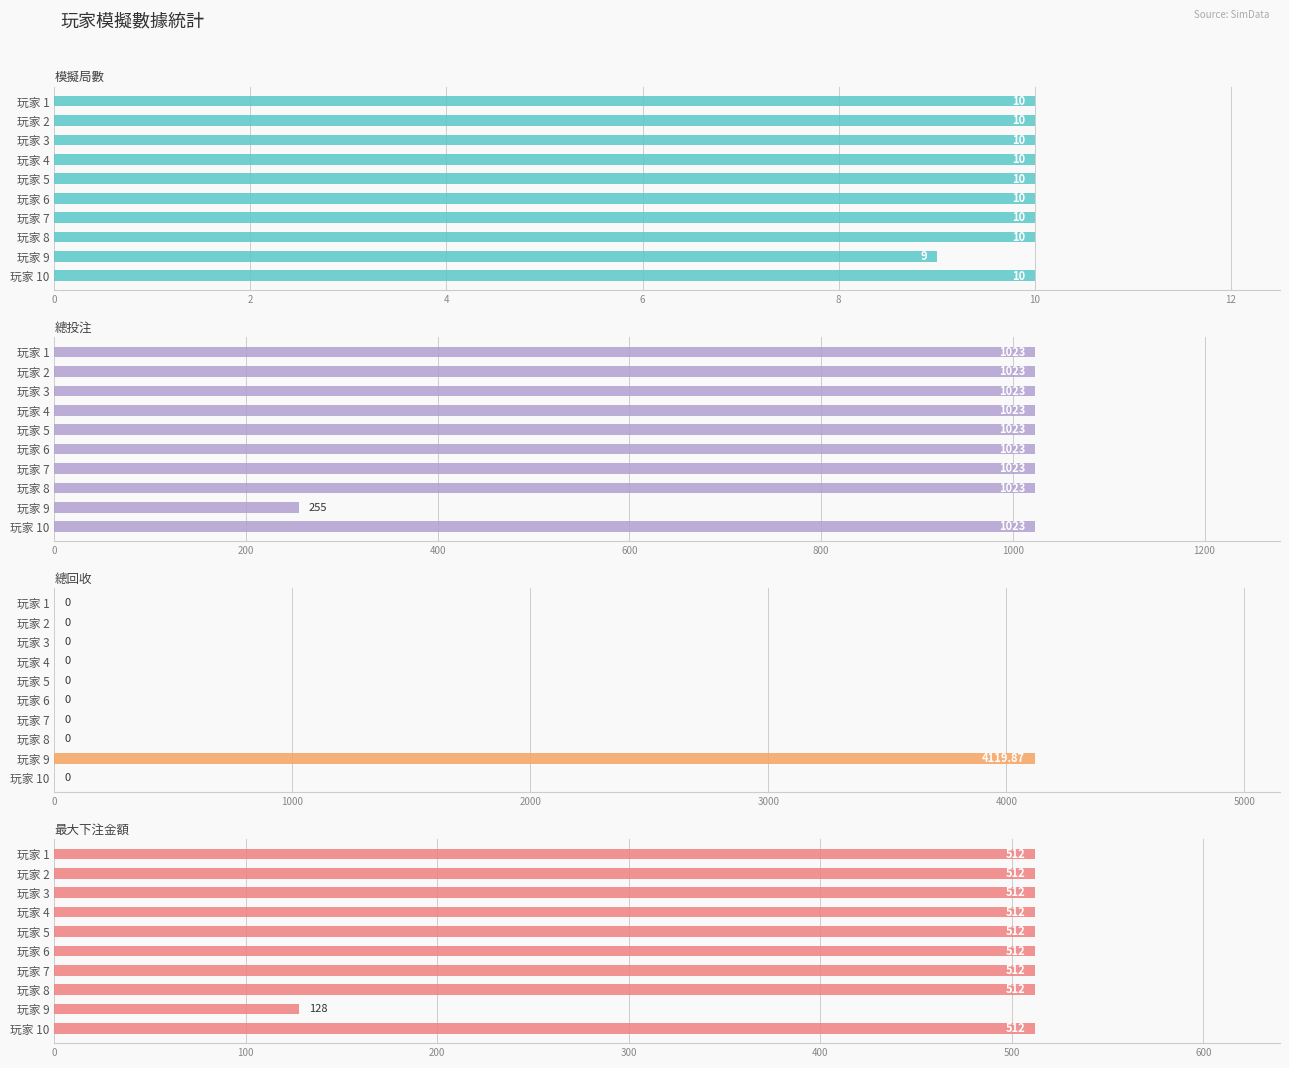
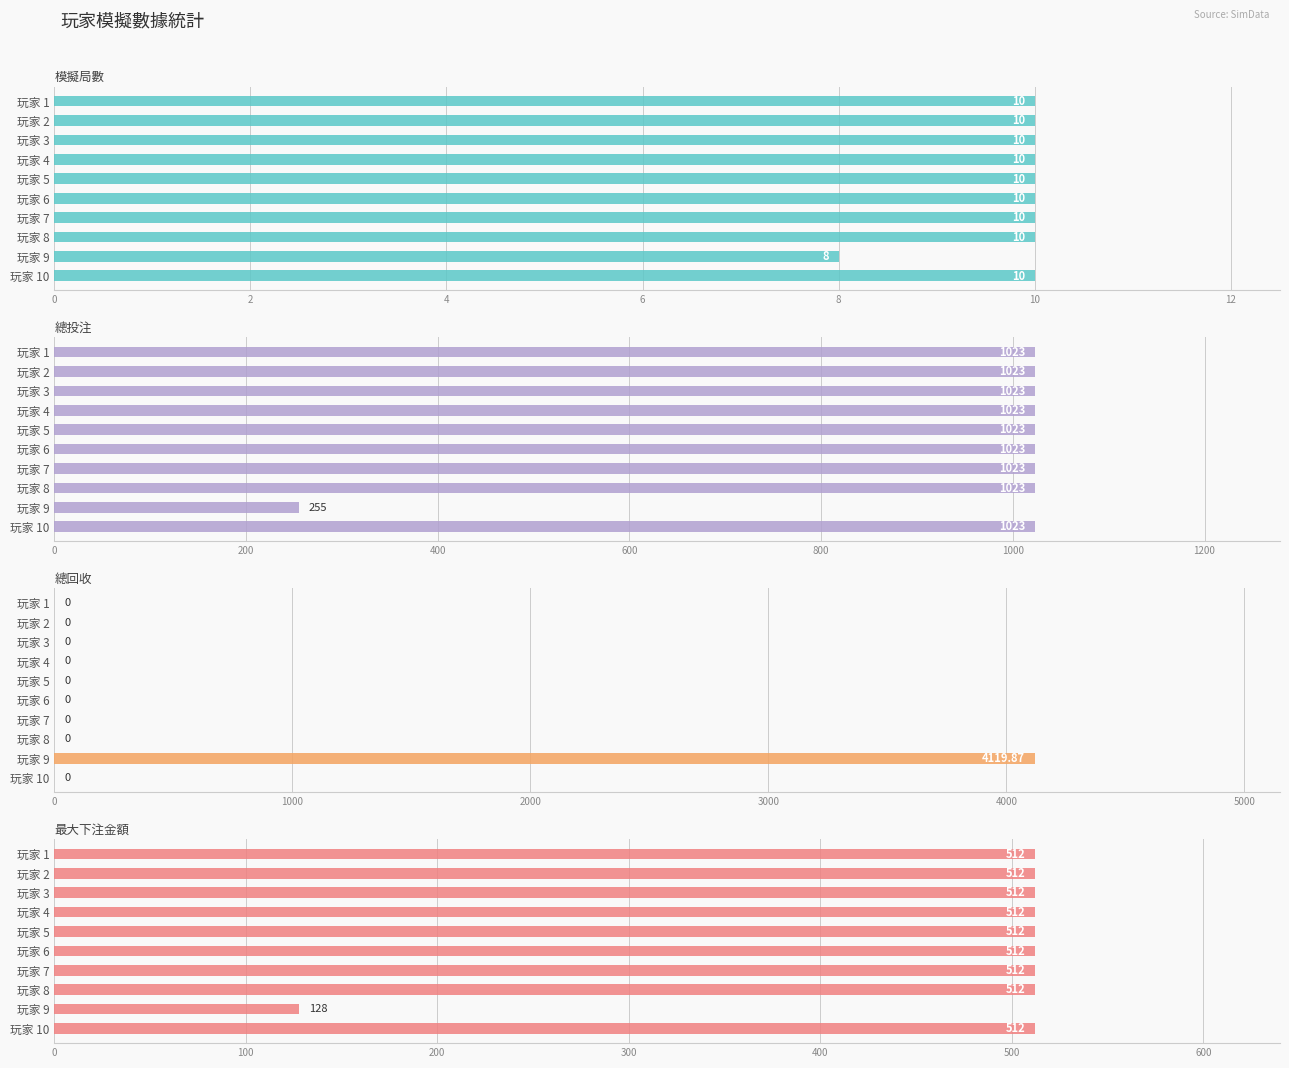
模擬局數, 玩家 9: 9 -> 8
